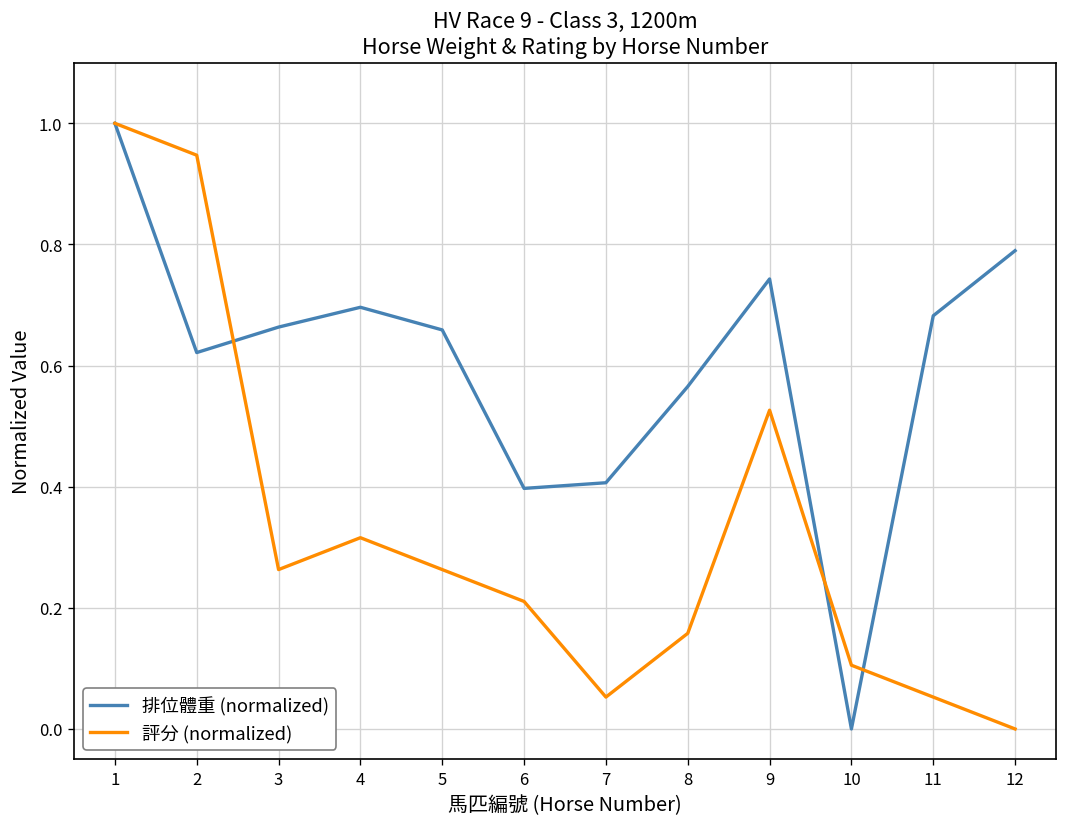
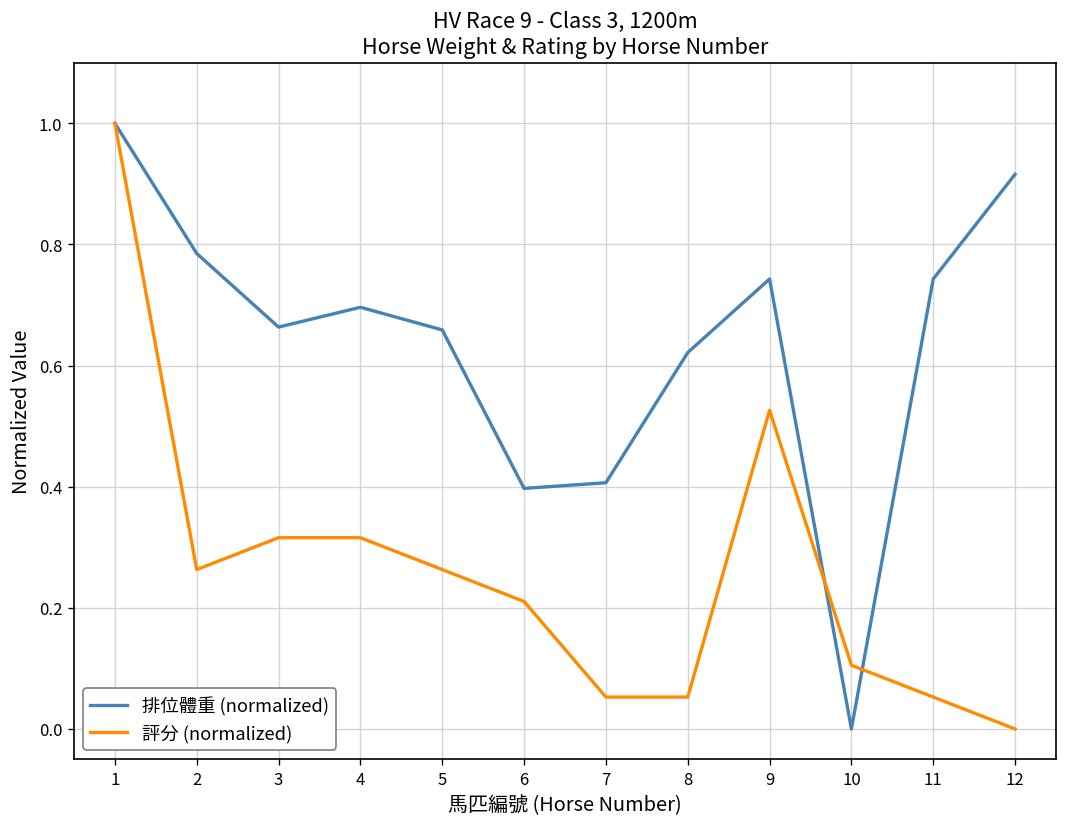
排位體重 (normalized), 2: 0.62 -> 0.79
評分 (normalized), 2: 0.95 -> 0.26
評分 (normalized), 3: 0.26 -> 0.32
排位體重 (normalized), 8: 0.57 -> 0.62
評分 (normalized), 8: 0.16 -> 0.05
排位體重 (normalized), 11: 0.68 -> 0.74
排位體重 (normalized), 12: 0.79 -> 0.92
